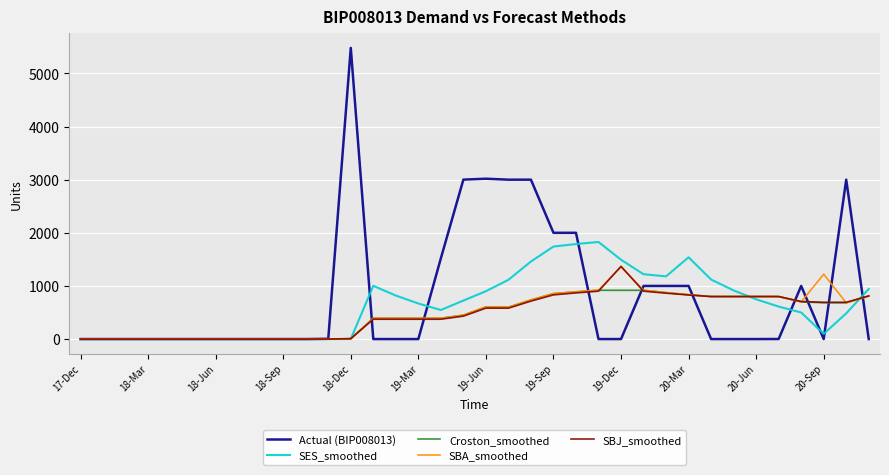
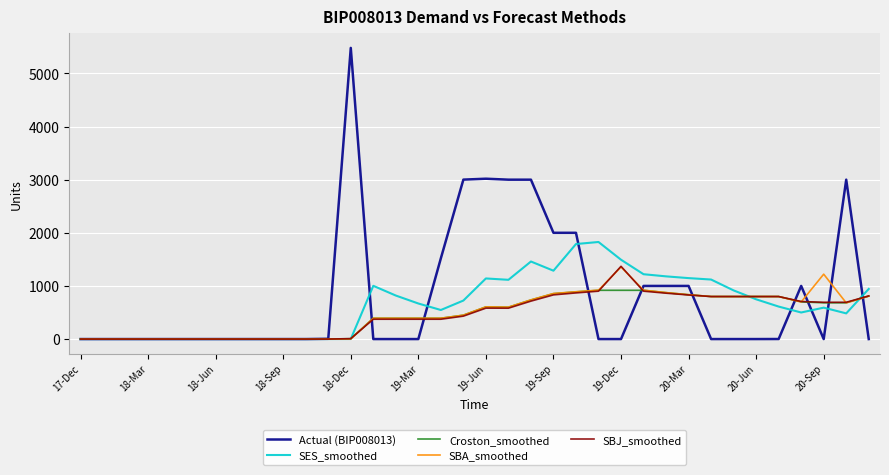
SES_smoothed, 19-Jun: 900 -> 1100
SES_smoothed, 19-Sep: 1700 -> 1300
SES_smoothed, 20-Mar: 1500 -> 1100
SES_smoothed, 20-Sep: 100 -> 600
